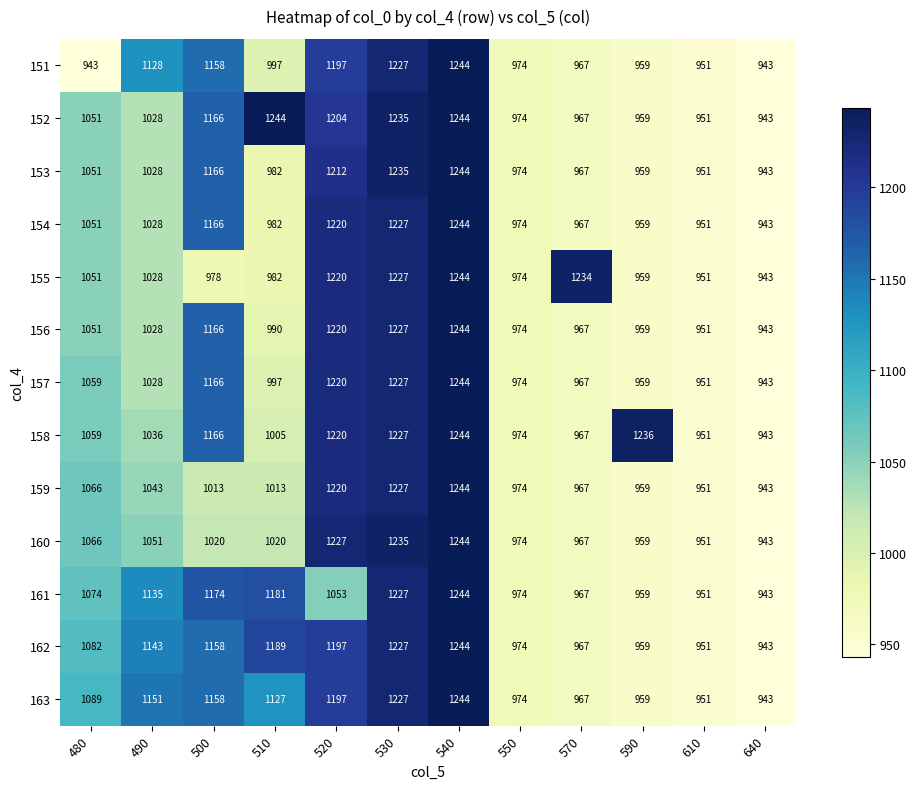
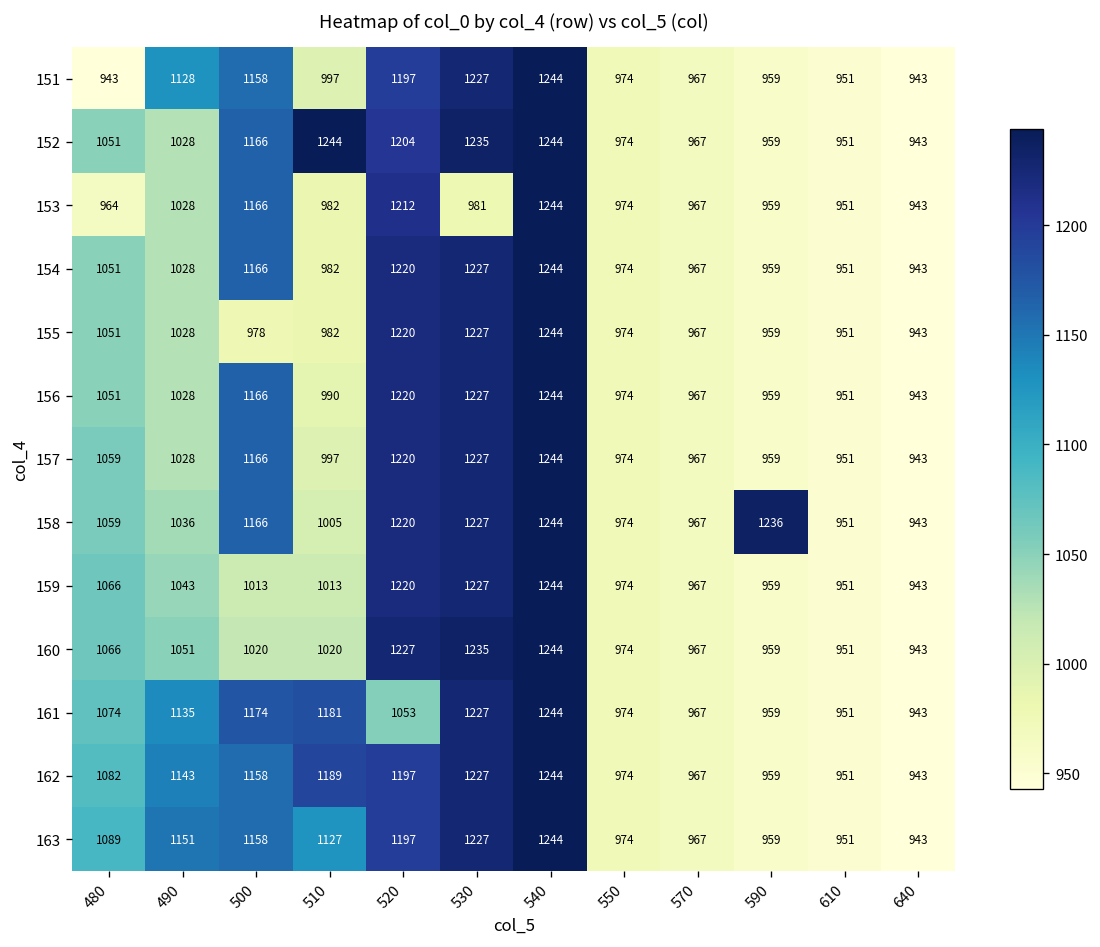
153, 480: 1051 -> 964
153, 530: 1235 -> 981
155, 570: 1234 -> 967
